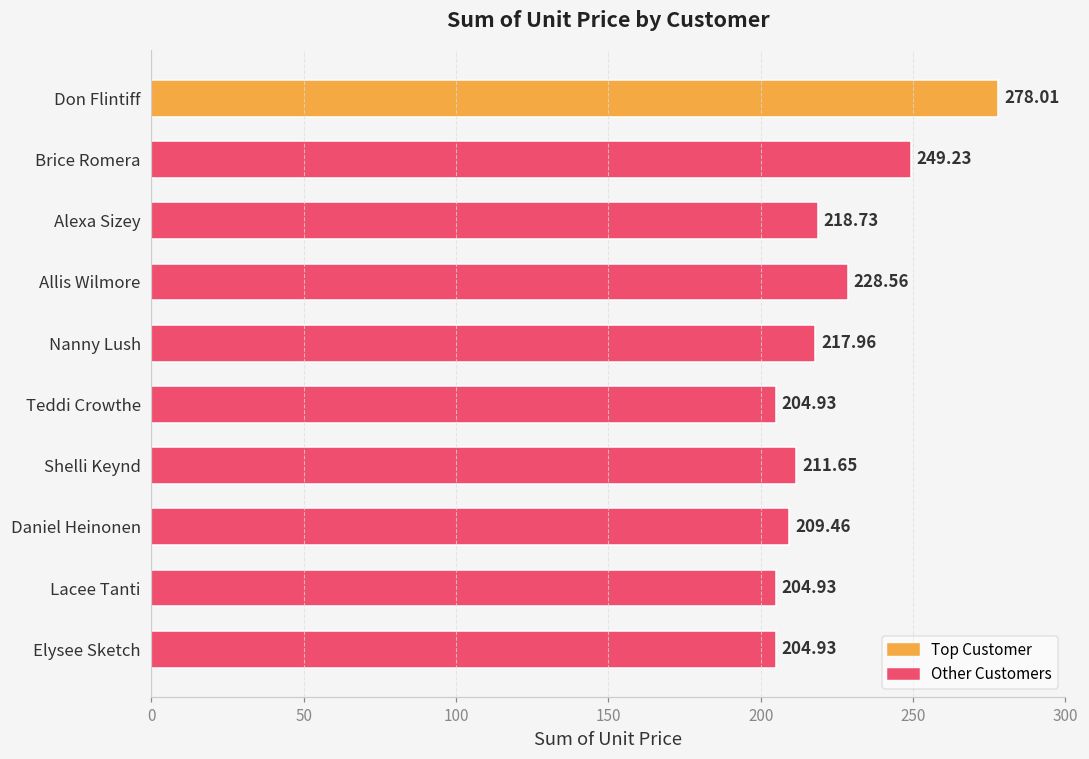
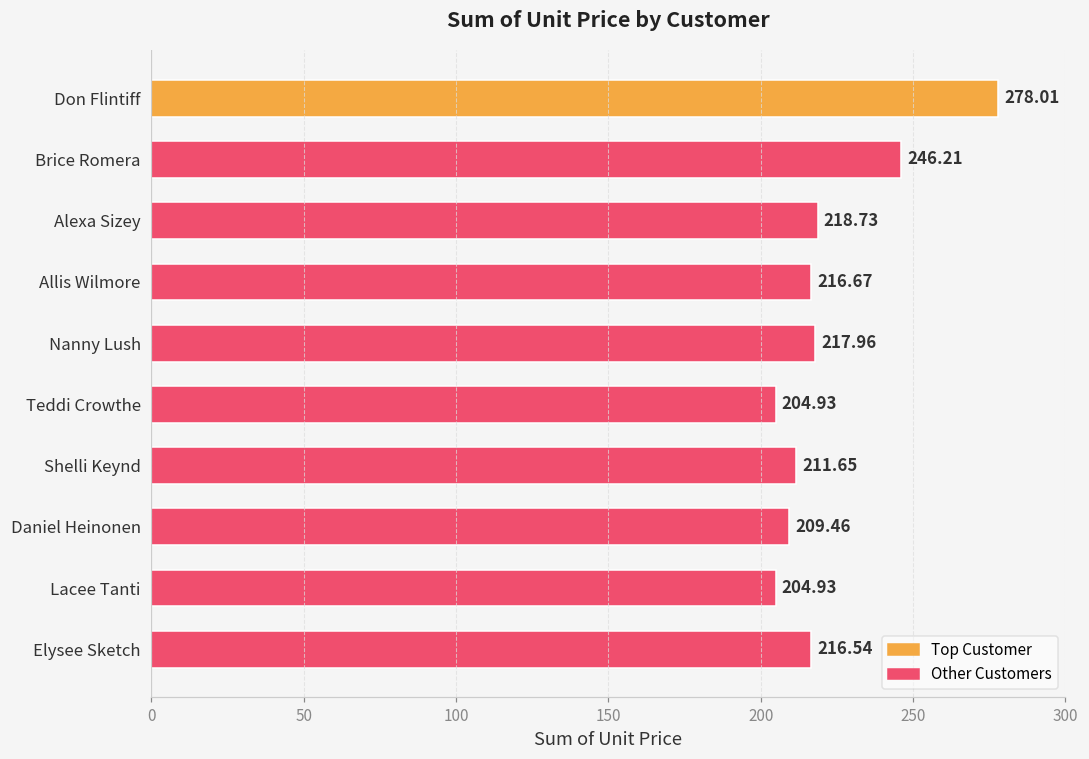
Brice Romera: 249.23 -> 246.21
Allis Wilmore: 228.56 -> 216.67
Elysee Sketch: 204.93 -> 216.54
